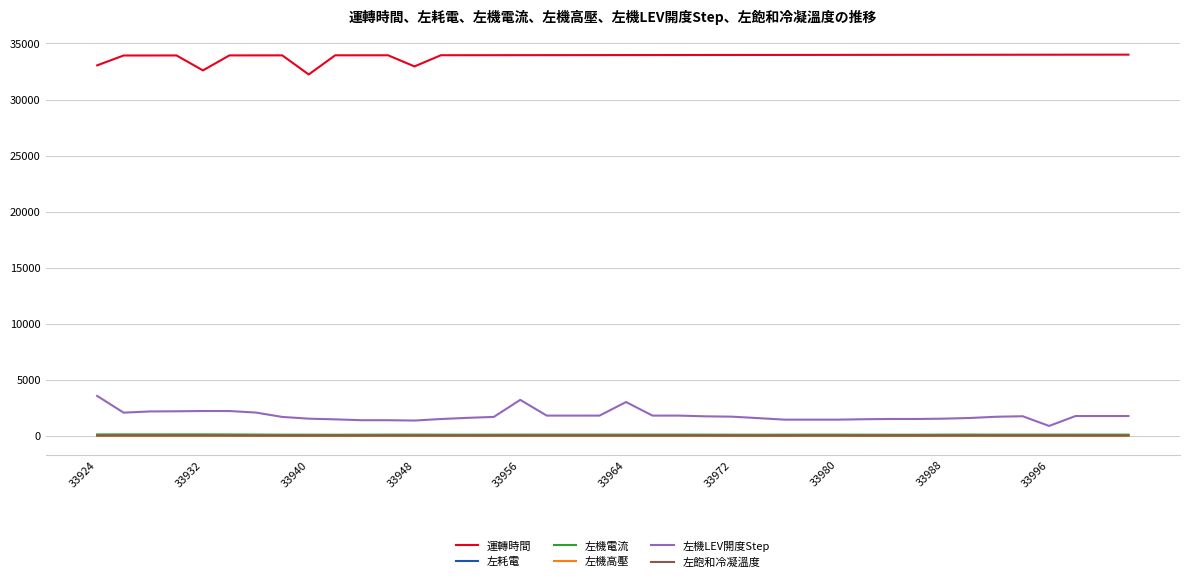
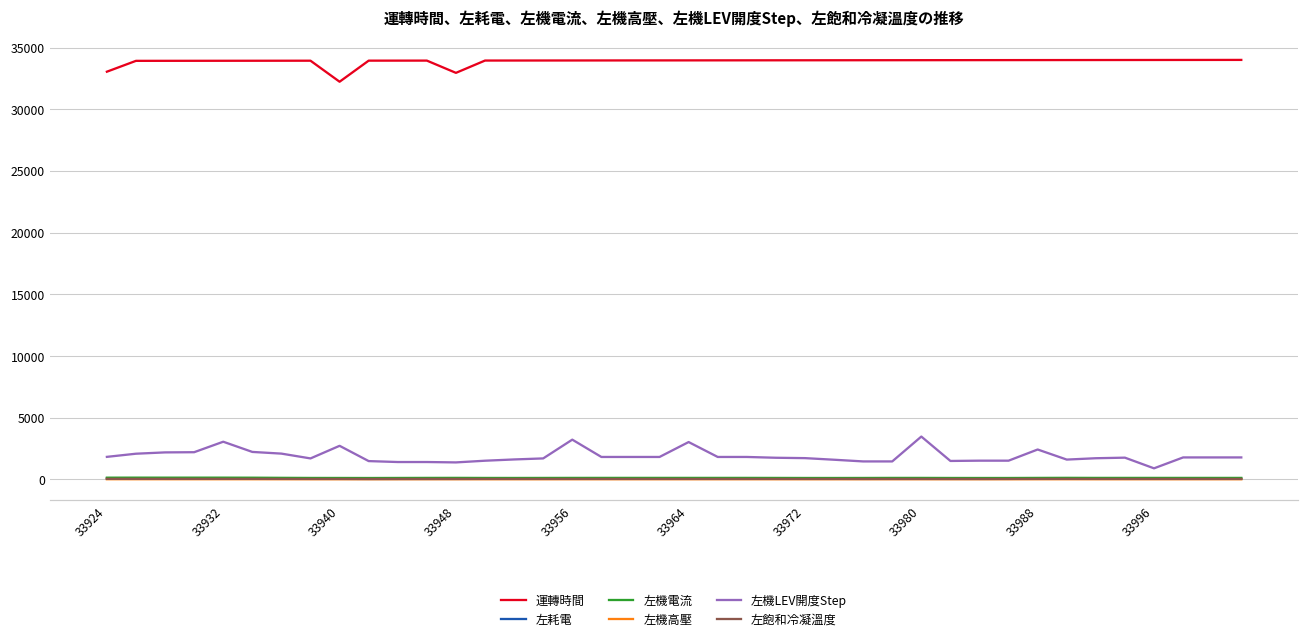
左機LEV開度Step, 33924: 3600 -> 1800
運轉時間, 33932: 32600 -> 33900
左機LEV開度Step, 33932: 2200 -> 3000
左機LEV開度Step, 33940: 1500 -> 2700
左機LEV開度Step, 33980: 1500 -> 3500
左機LEV開度Step, 33988: 1500 -> 2400
